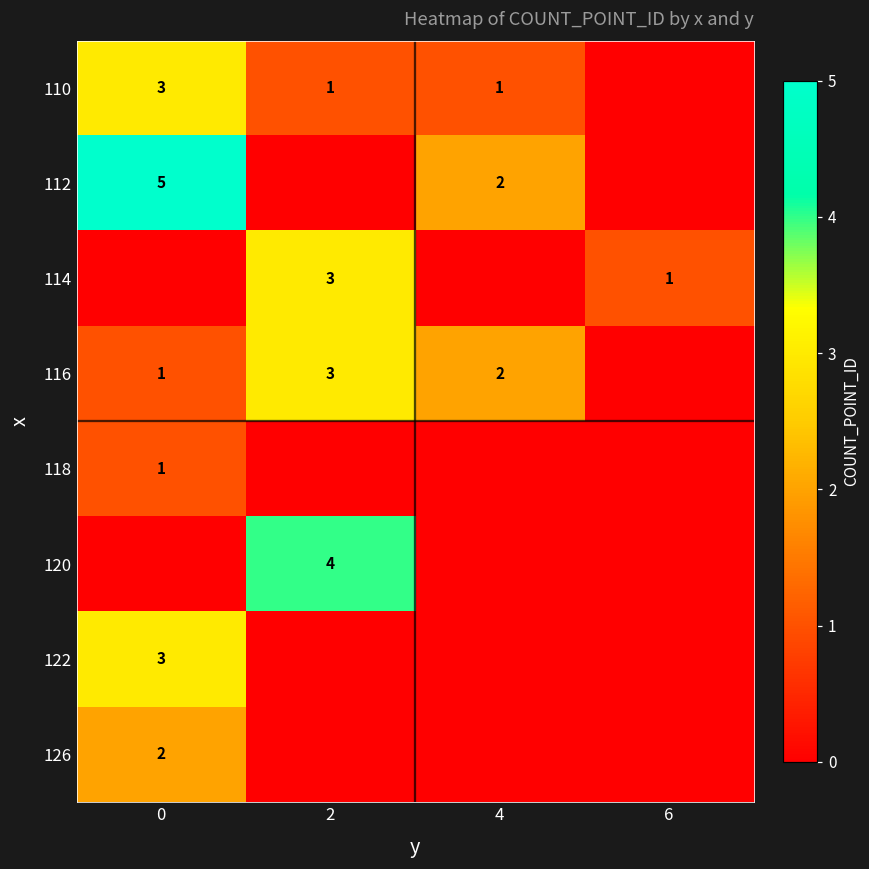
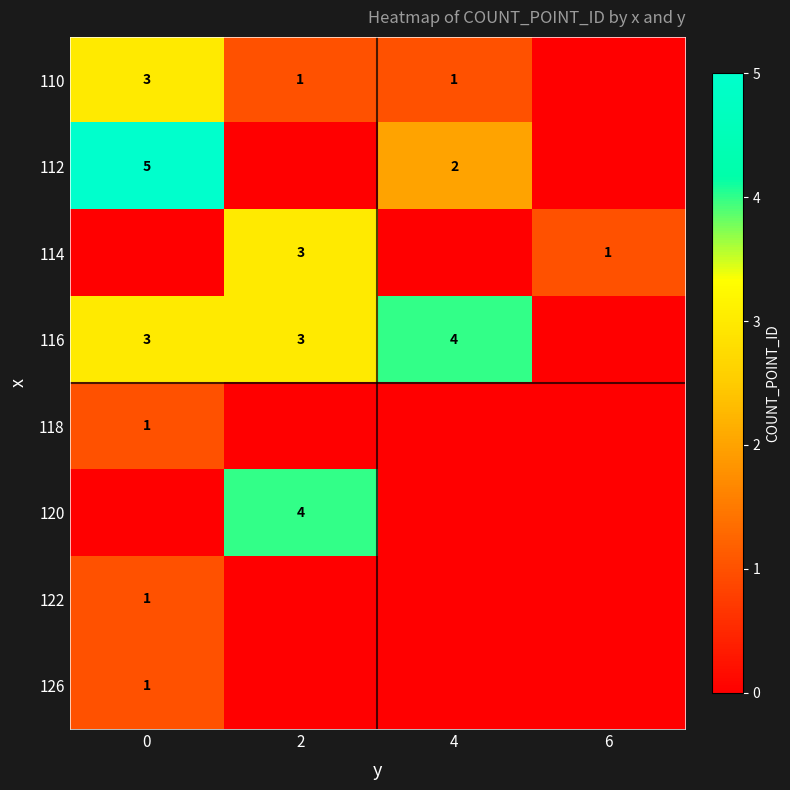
116, 0: 1 -> 3
116, 4: 2 -> 4
122, 0: 3 -> 1
126, 0: 2 -> 1
